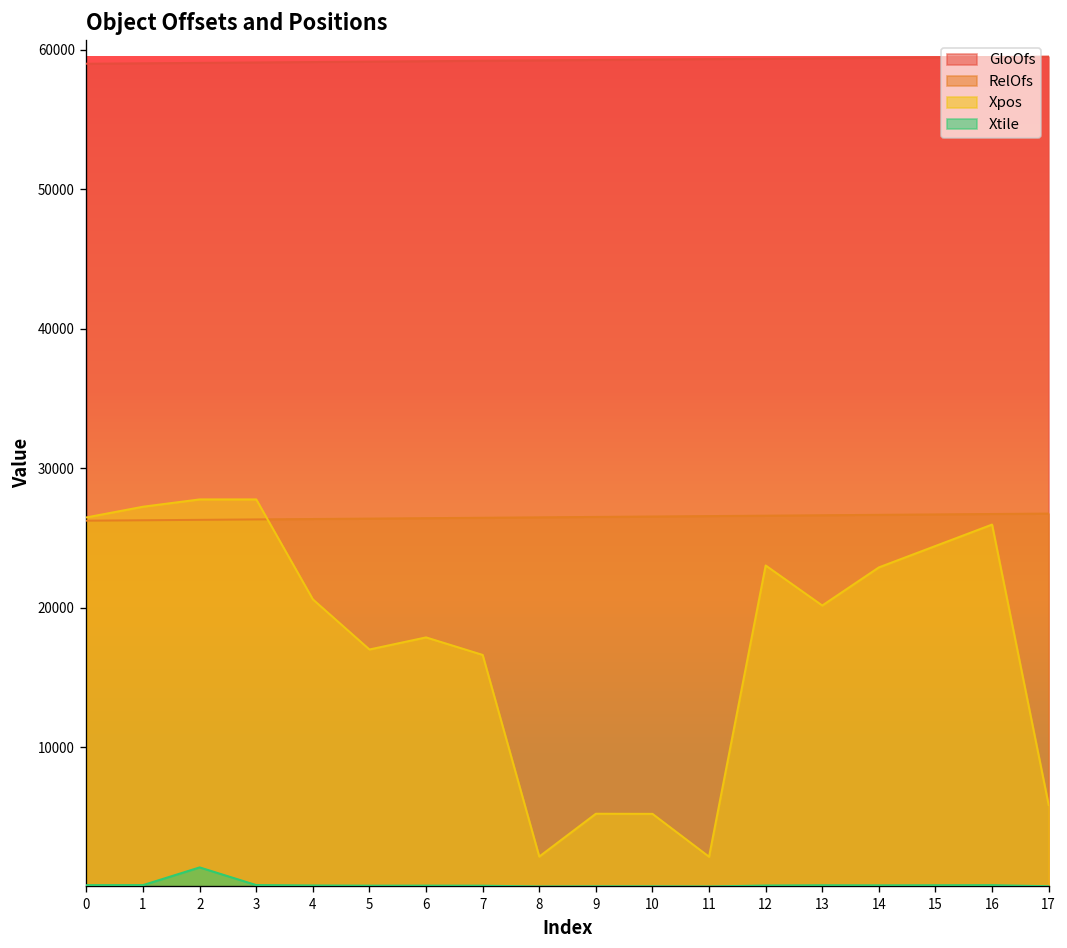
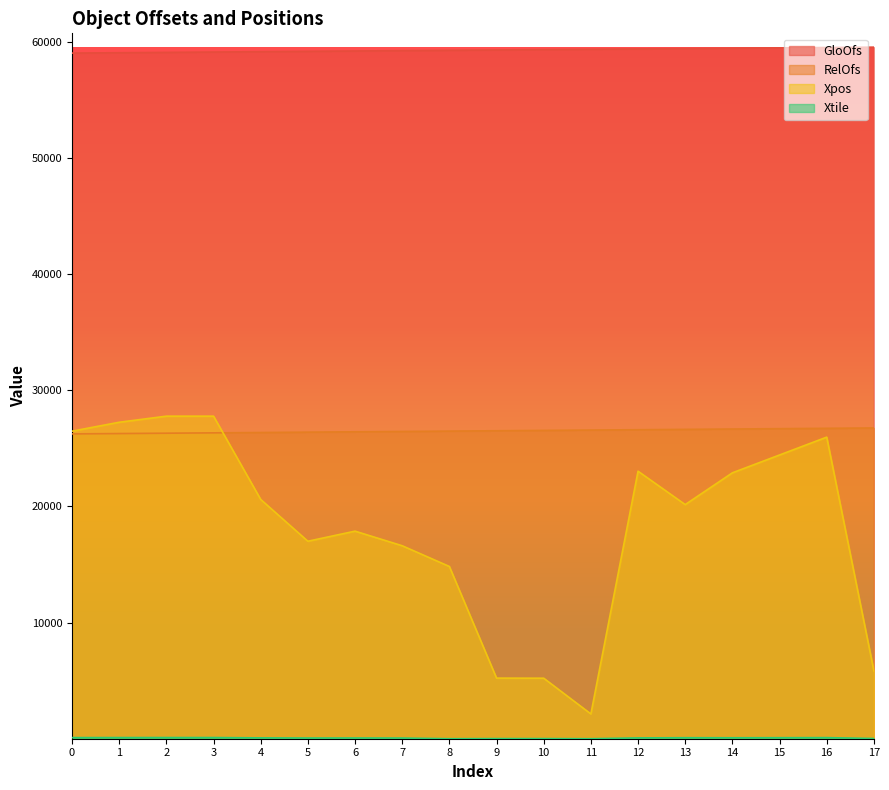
Xtile, 2: 1400 -> 100
Xpos, 8: 2200 -> 14800
